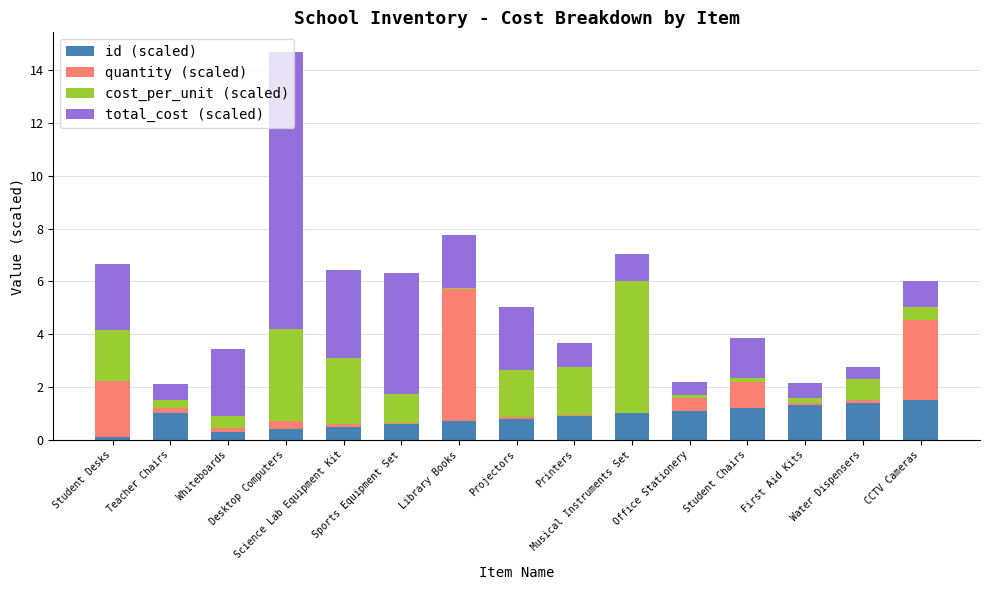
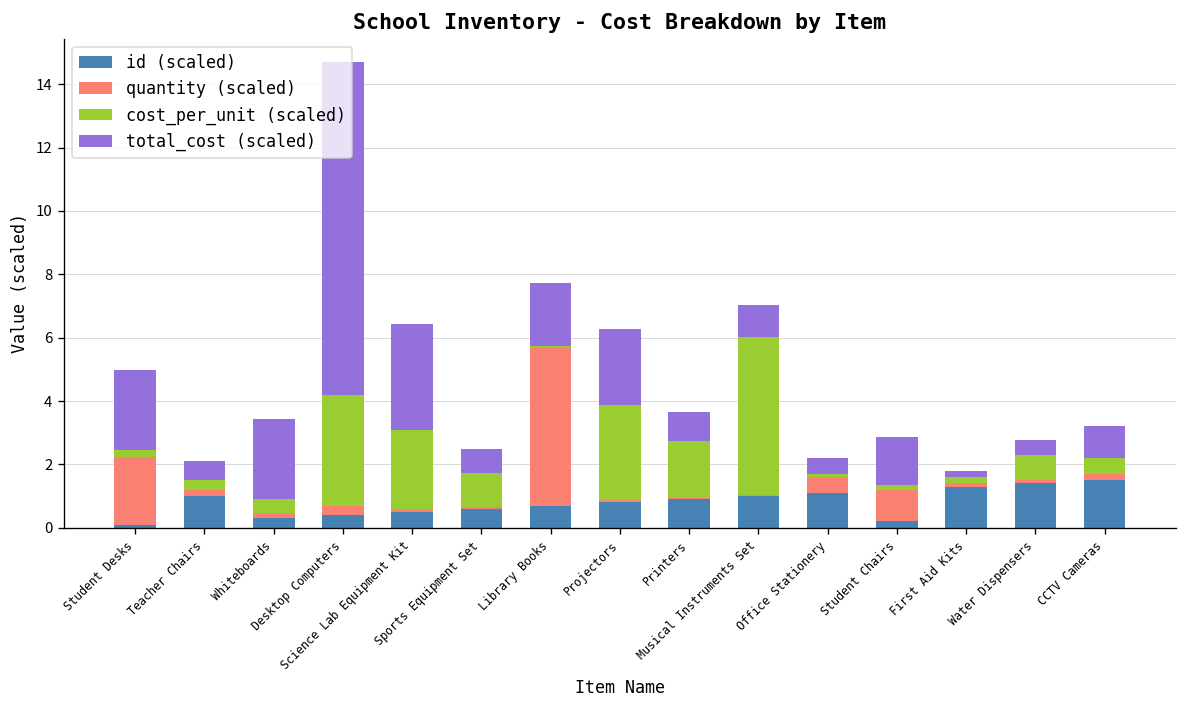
cost_per_unit (scaled), Student Desks: 1.9 -> 0.3
total_cost (scaled), Sports Equipment Set: 4.6 -> 0.8
cost_per_unit (scaled), Projectors: 1.7 -> 3.0
id (scaled), Student Chairs: 1.2 -> 0.2
total_cost (scaled), First Aid Kits: 0.5 -> 0.2
quantity (scaled), CCTV Cameras: 3.0 -> 0.2
